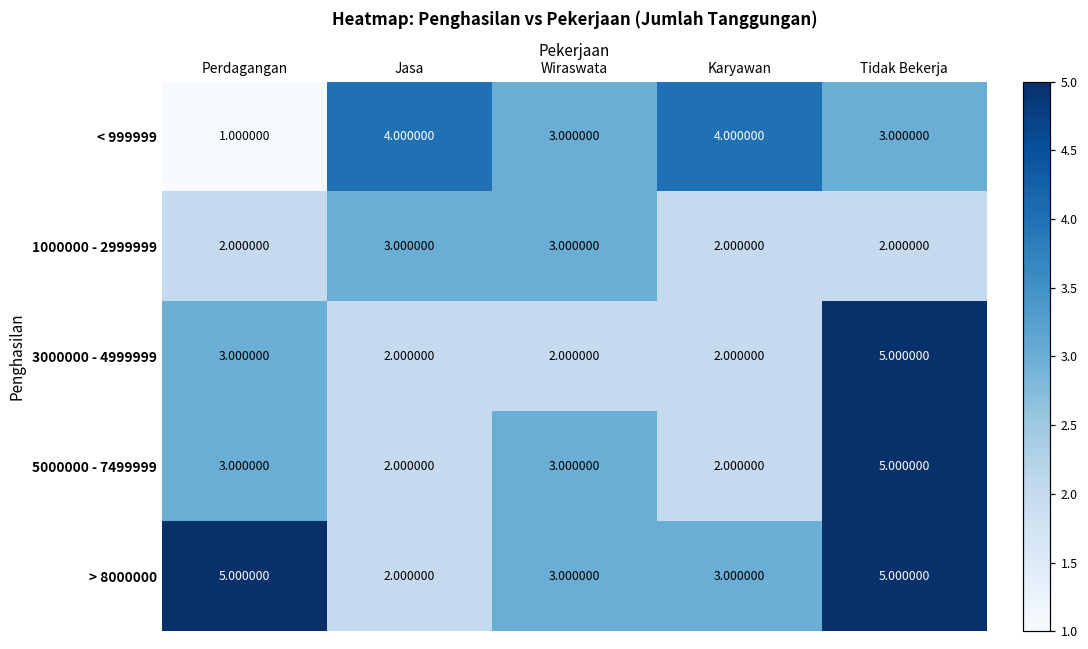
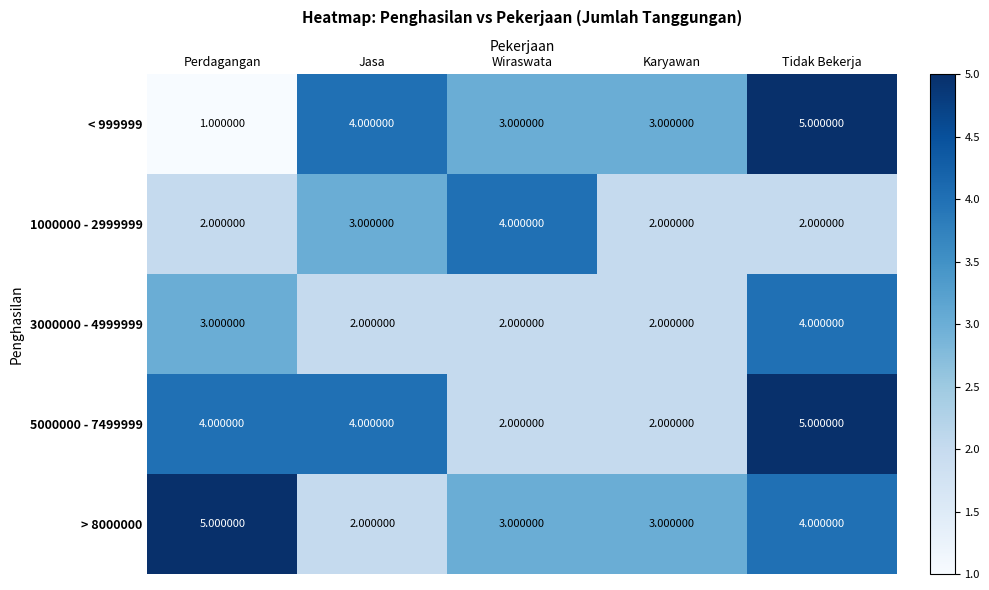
< 999999, Karyawan: 4.000000 -> 3.000000
< 999999, Tidak Bekerja: 3.000000 -> 5.000000
1000000 - 2999999, Wiraswata: 3.000000 -> 4.000000
3000000 - 4999999, Tidak Bekerja: 5.000000 -> 4.000000
5000000 - 7499999, Perdagangan: 3.000000 -> 4.000000
5000000 - 7499999, Jasa: 2.000000 -> 4.000000
5000000 - 7499999, Wiraswata: 3.000000 -> 2.000000
> 8000000, Tidak Bekerja: 5.000000 -> 4.000000
